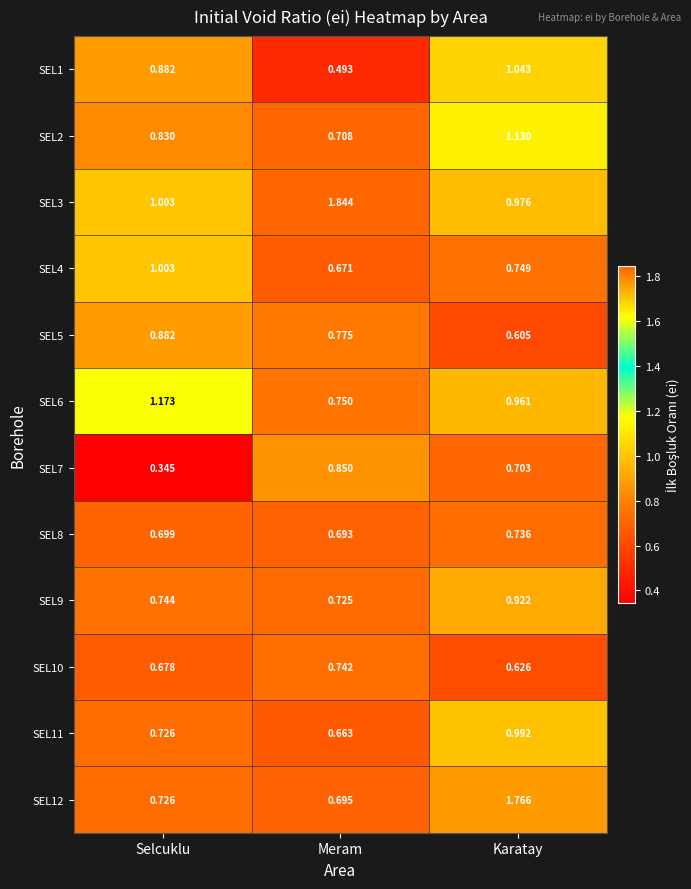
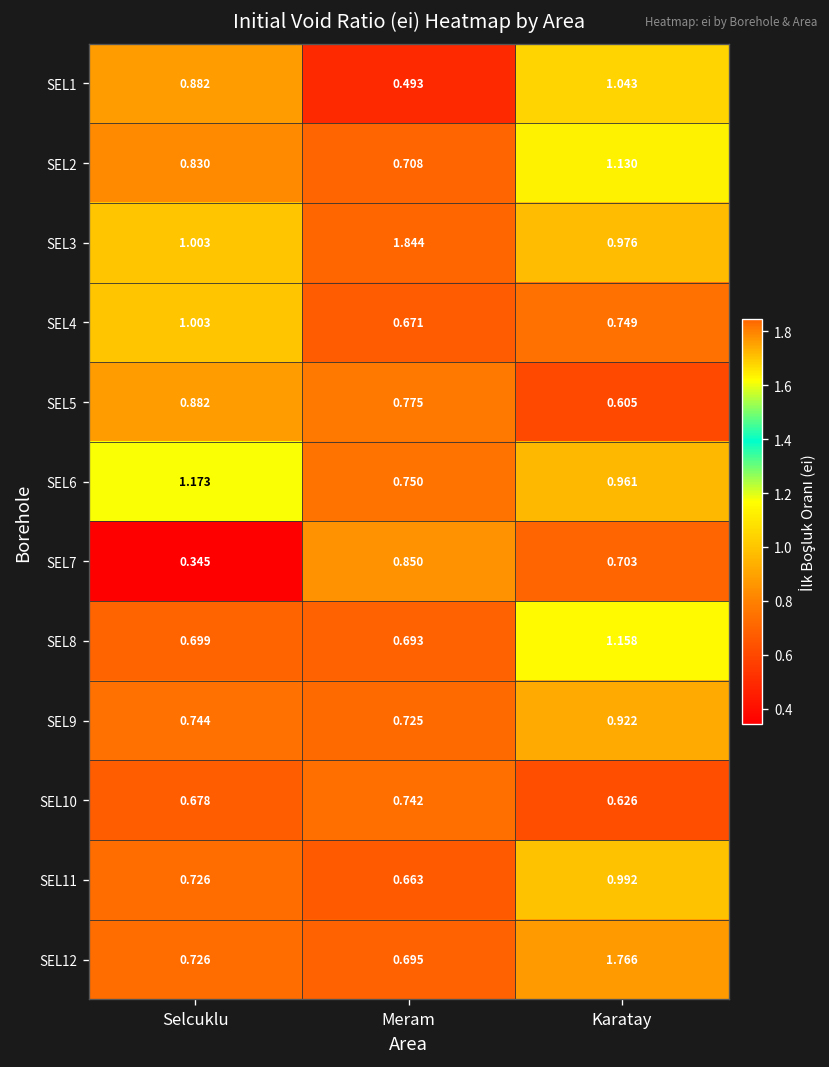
SEL8, Karatay: 0.736 -> 1.158
